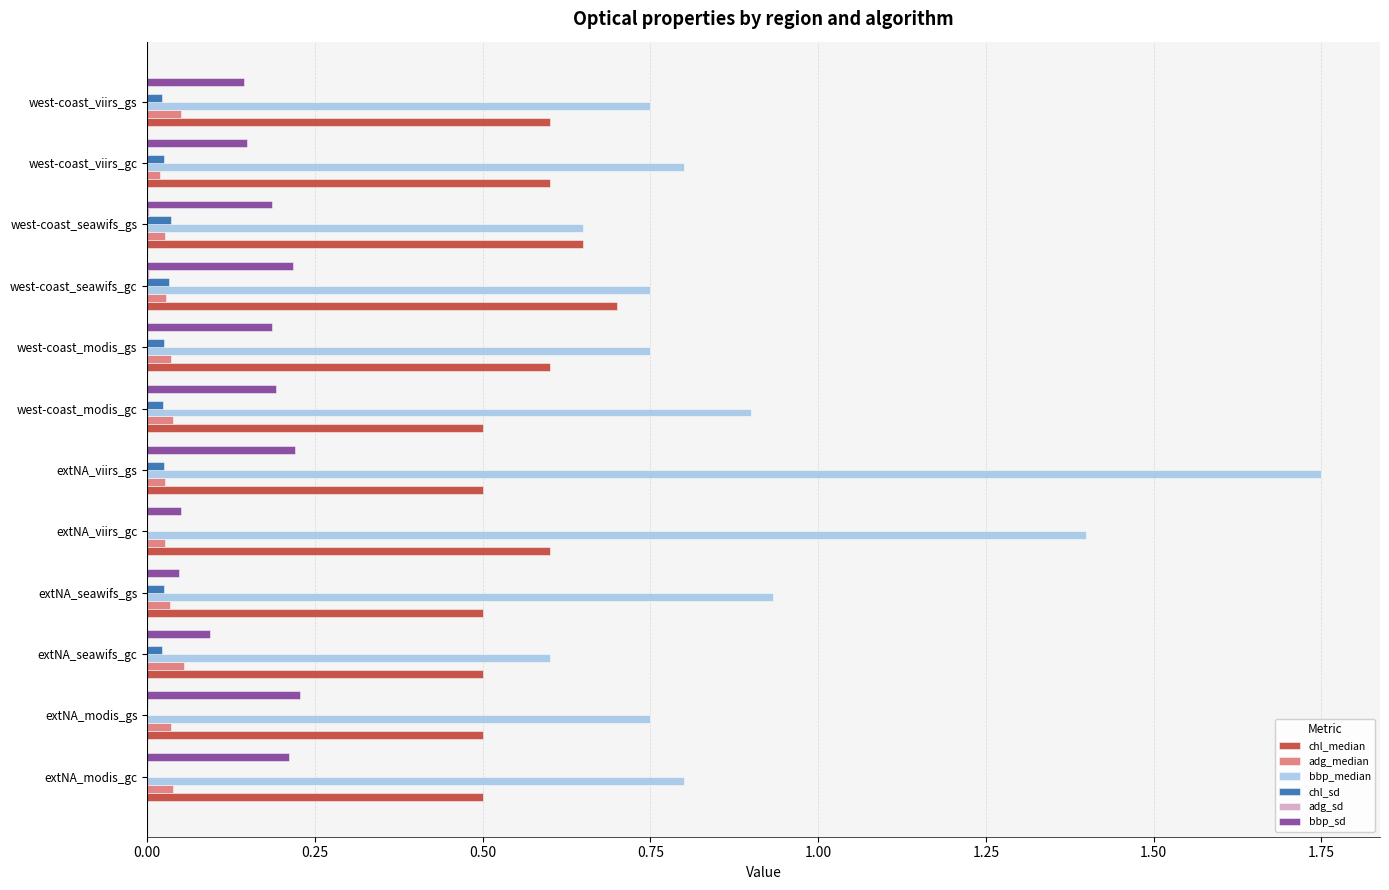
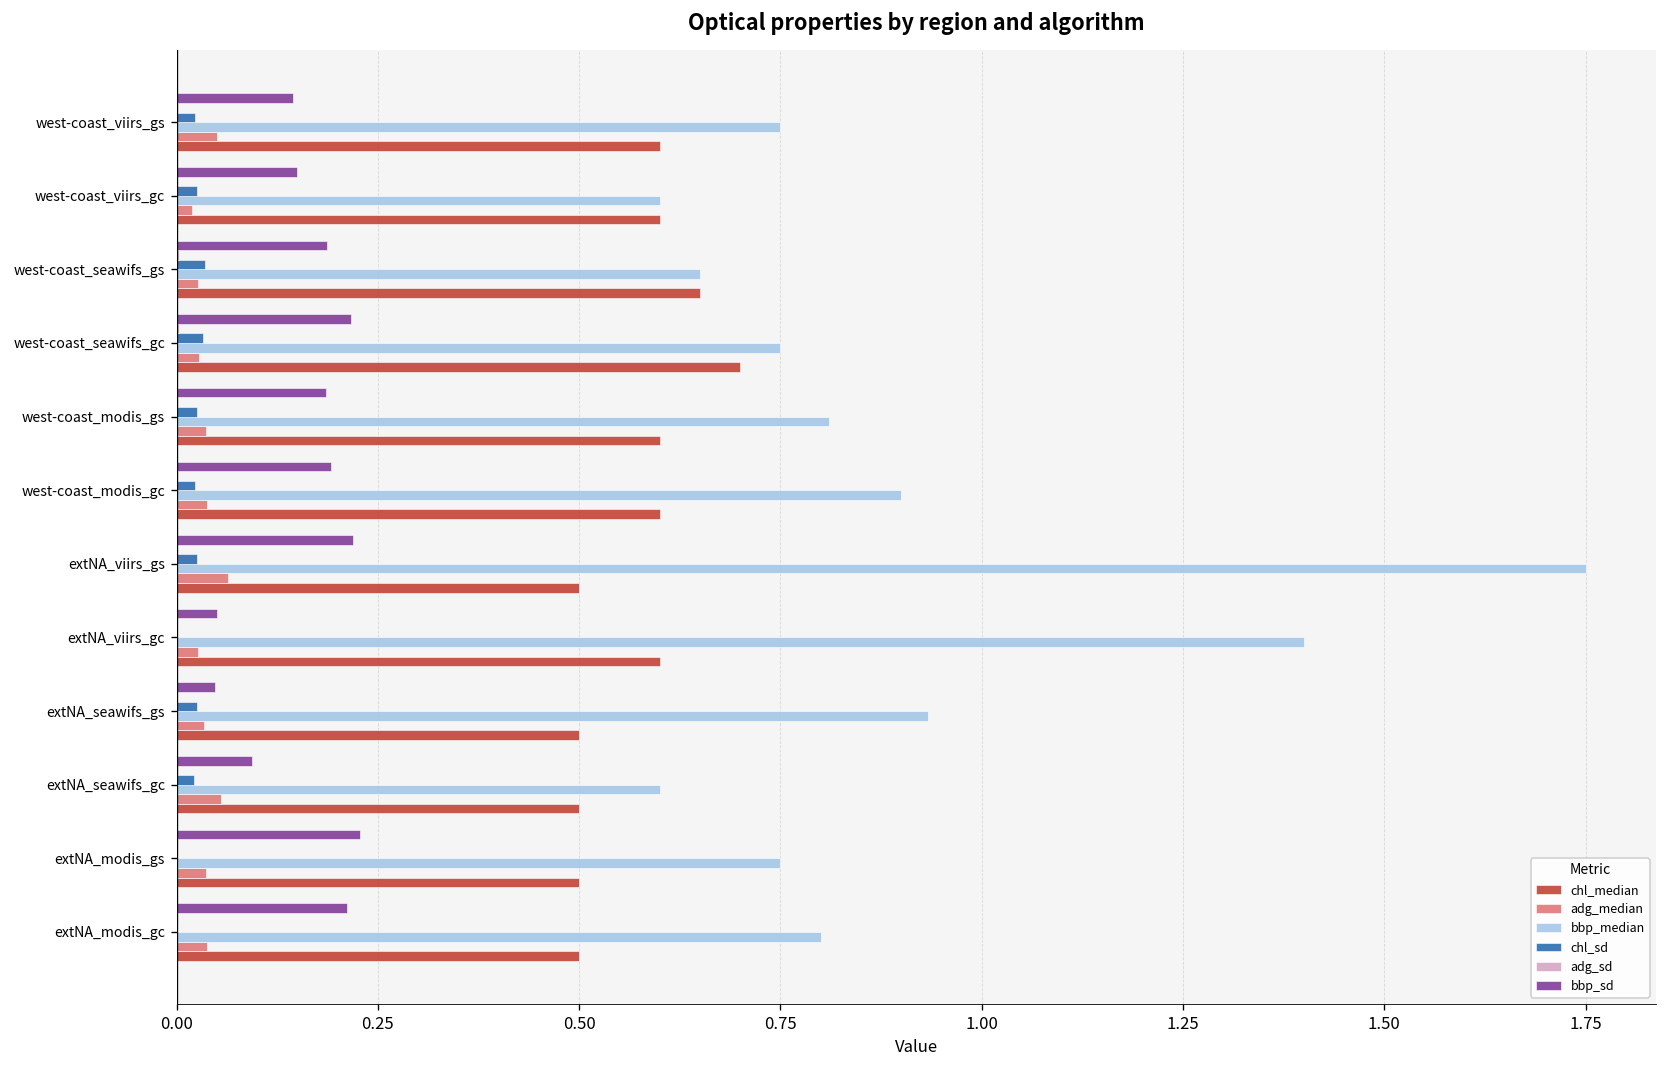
bbp_median, west-coast_viirs_gc: 0.8 -> 0.6
bbp_median, west-coast_modis_gs: 0.75 -> 0.81
chl_median, west-coast_modis_gc: 0.5 -> 0.6
adg_median, extNA_viirs_gs: 0.03 -> 0.06
